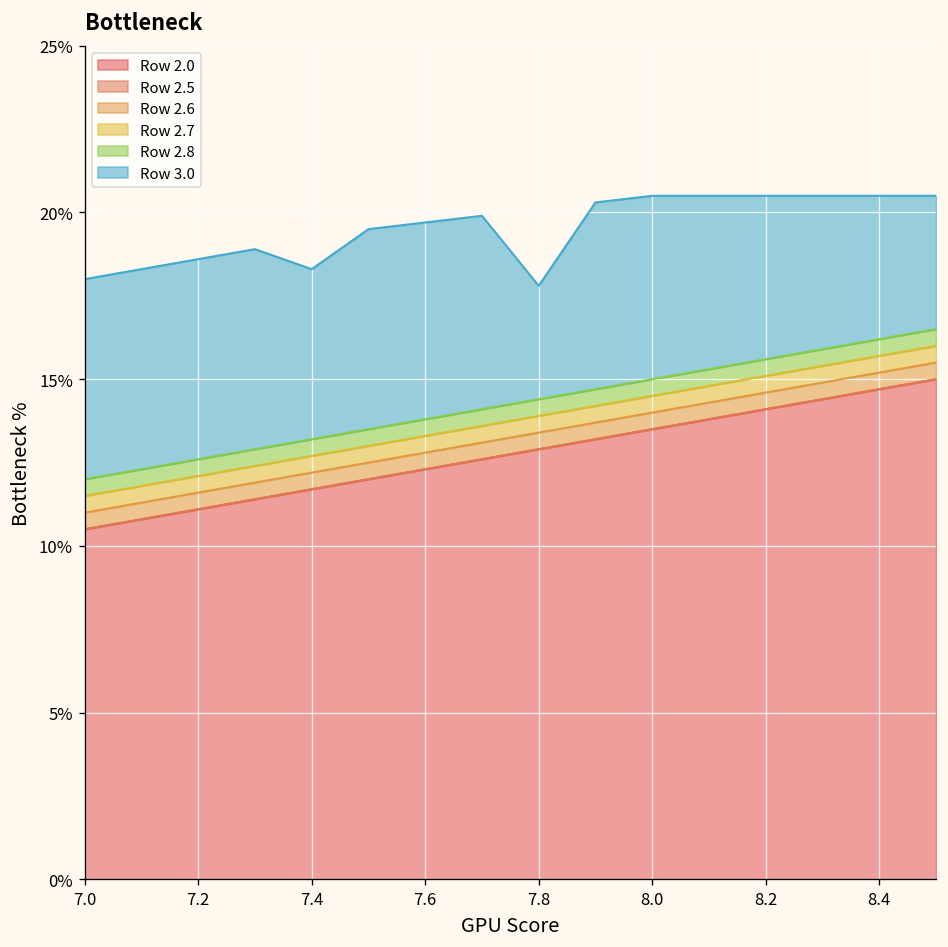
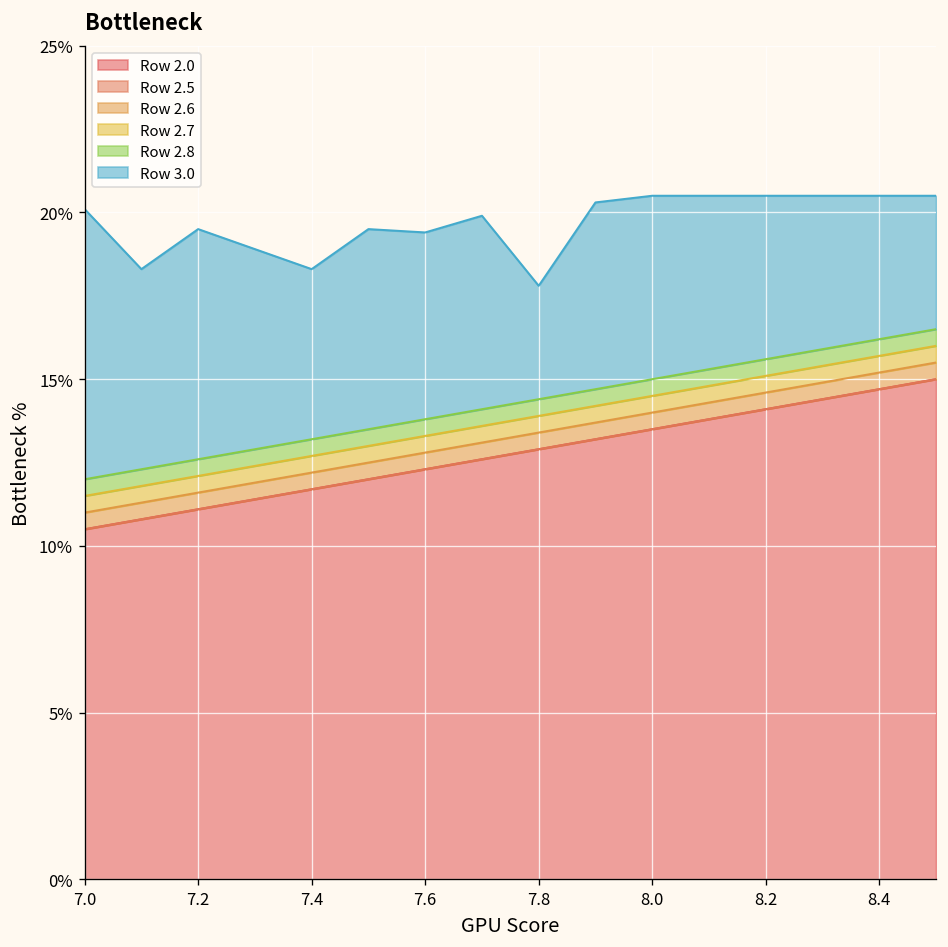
Row 3.0, 7.0: 18.0% -> 20.1%
Row 3.0, 7.2: 18.6% -> 19.5%
Row 3.0, 7.6: 19.7% -> 19.4%
